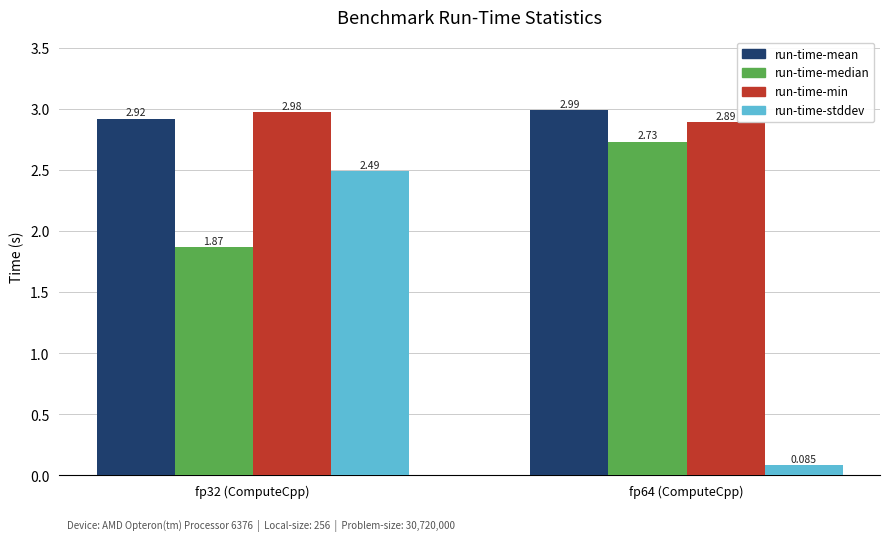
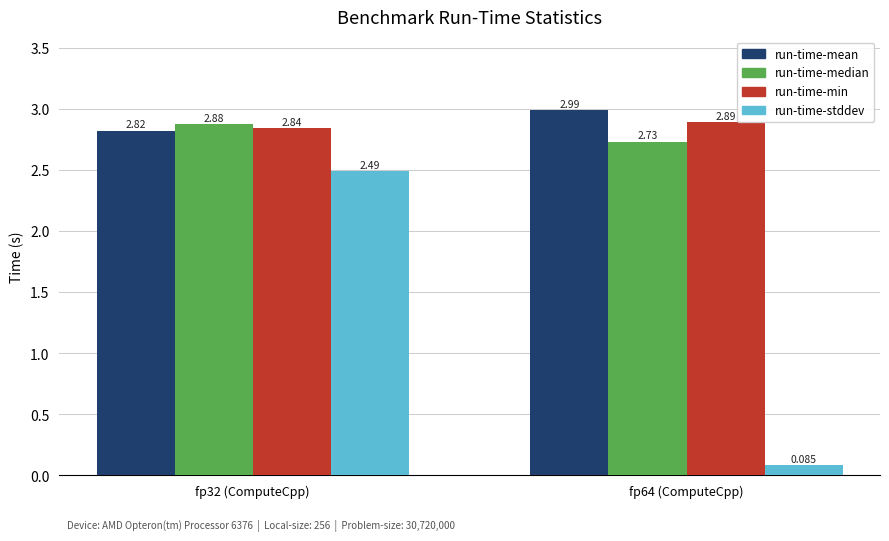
run-time-mean, fp32 (ComputeCpp): 2.92 -> 2.82
run-time-median, fp32 (ComputeCpp): 1.87 -> 2.88
run-time-min, fp32 (ComputeCpp): 2.98 -> 2.84
